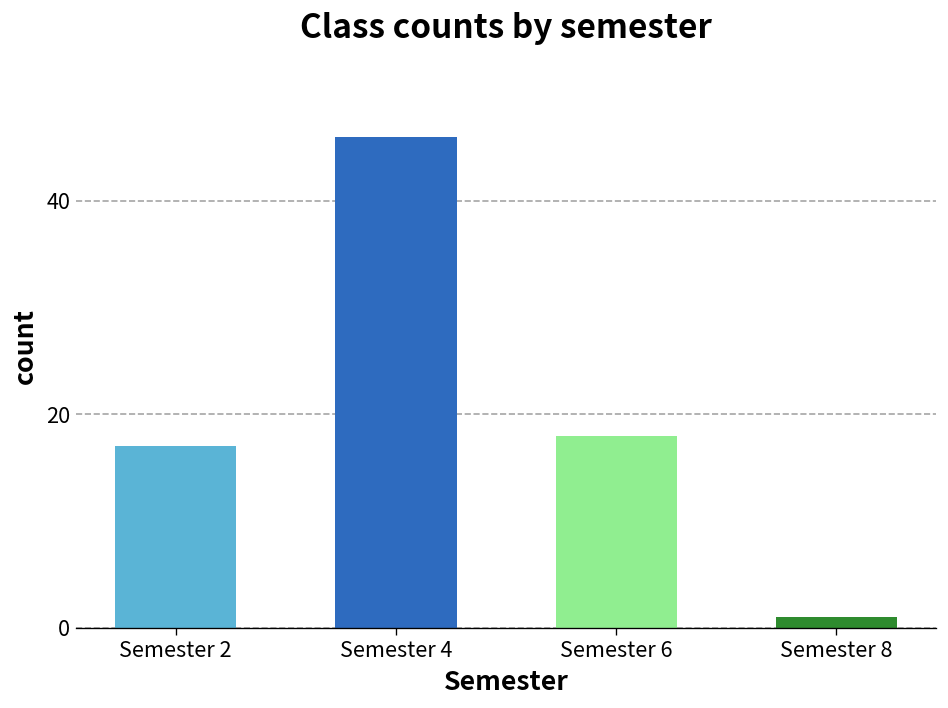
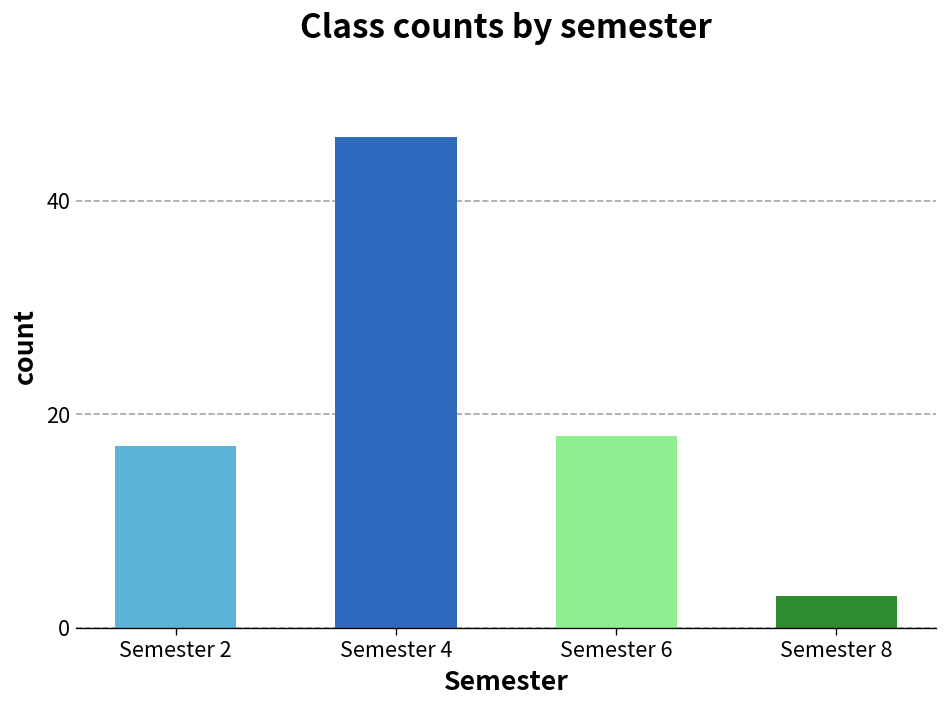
Semester 8: 1 -> 3
